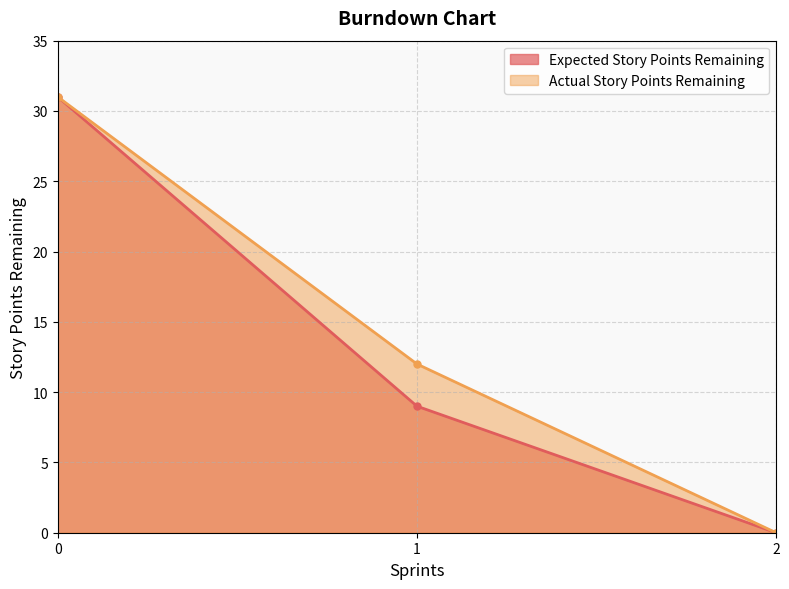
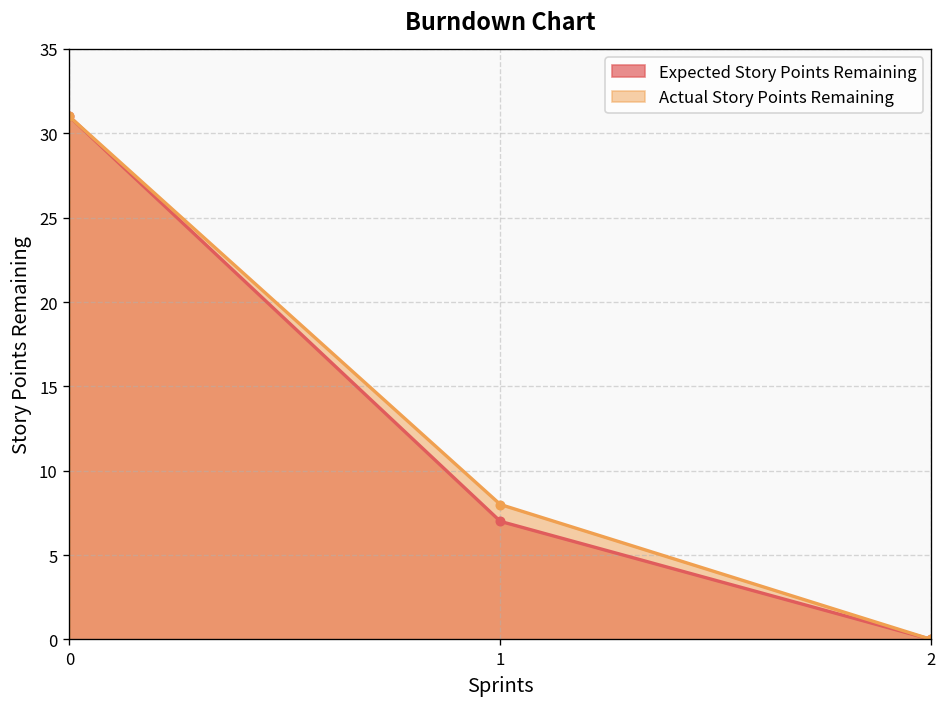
Expected Story Points Remaining, 1: 9 -> 7
Actual Story Points Remaining, 1: 12 -> 8
